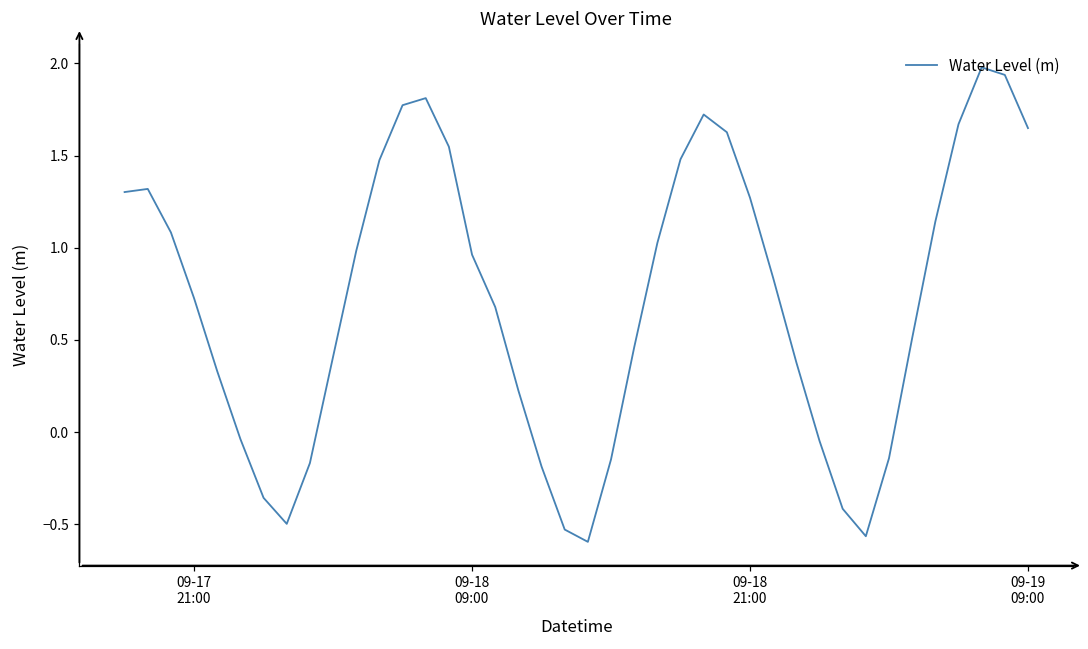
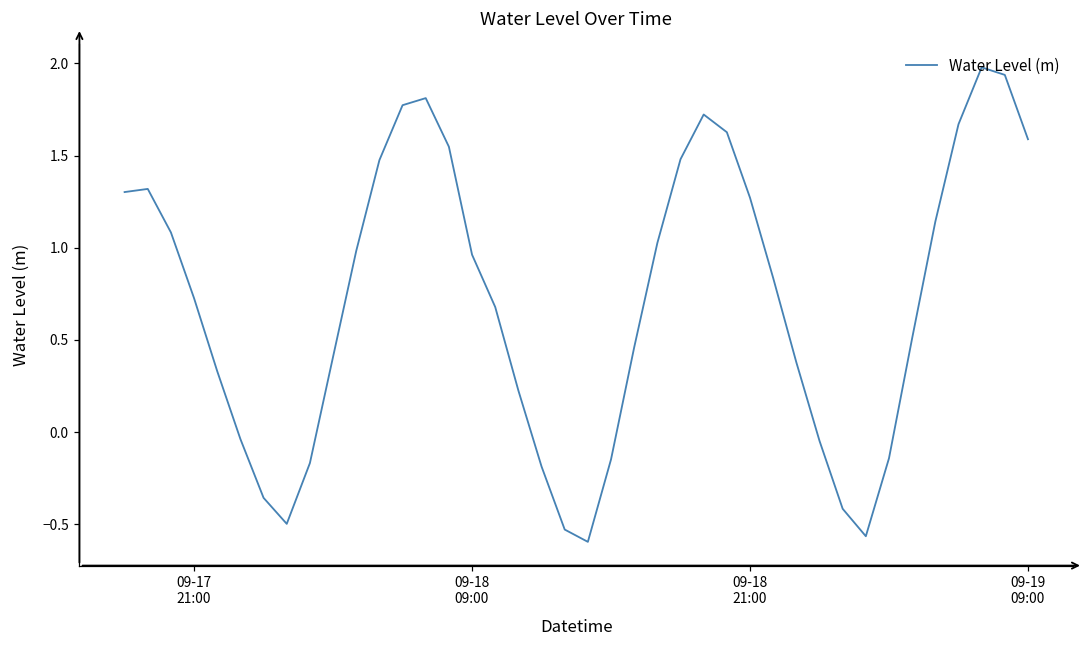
09-19 09:00: 1.65 -> 1.59
